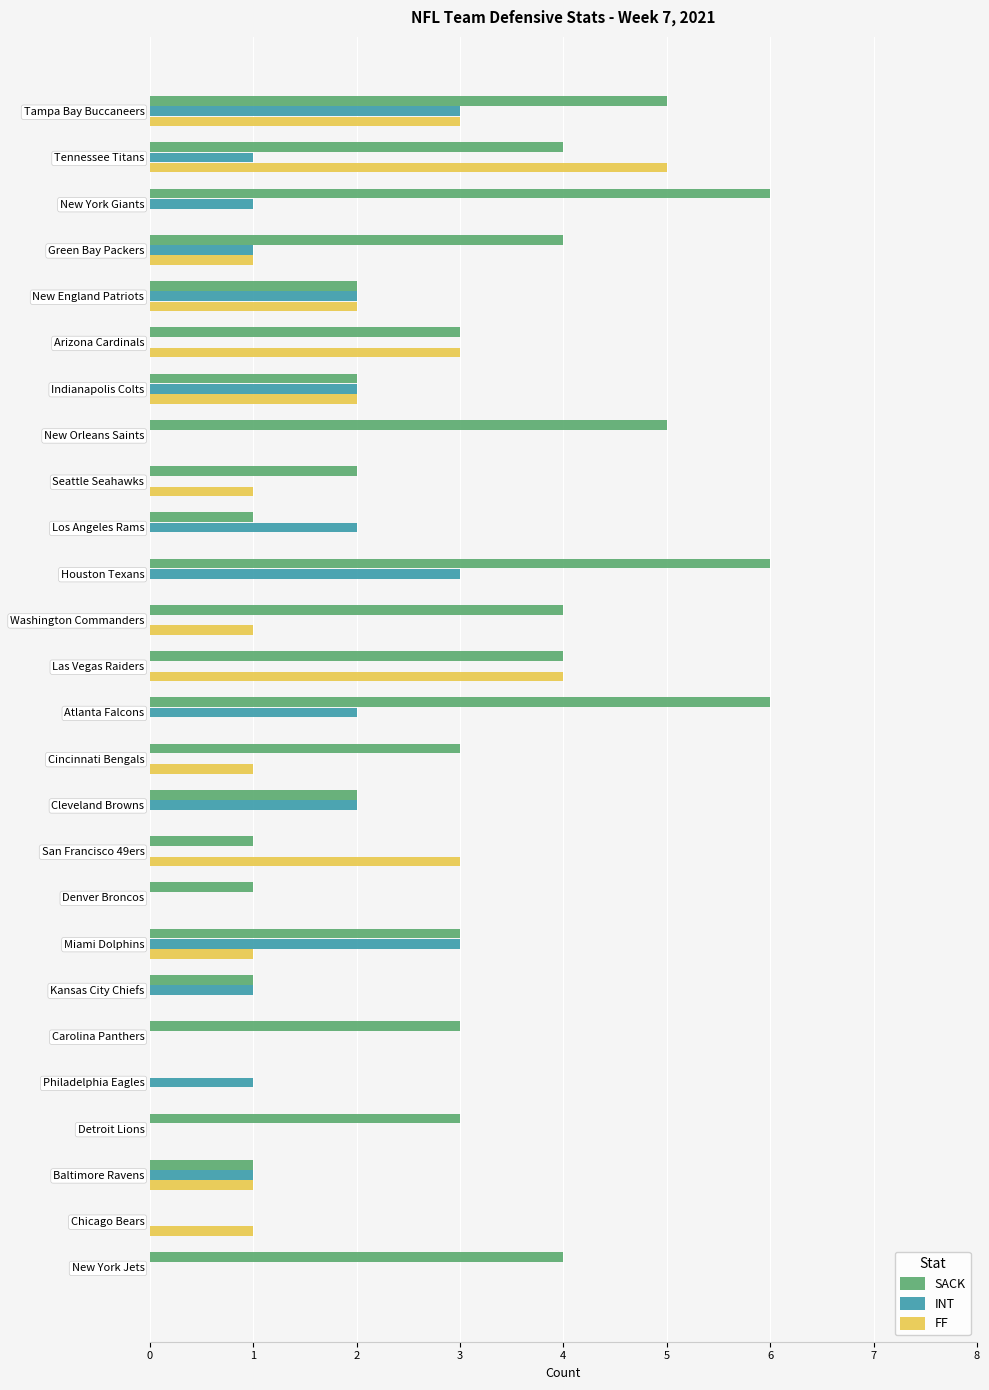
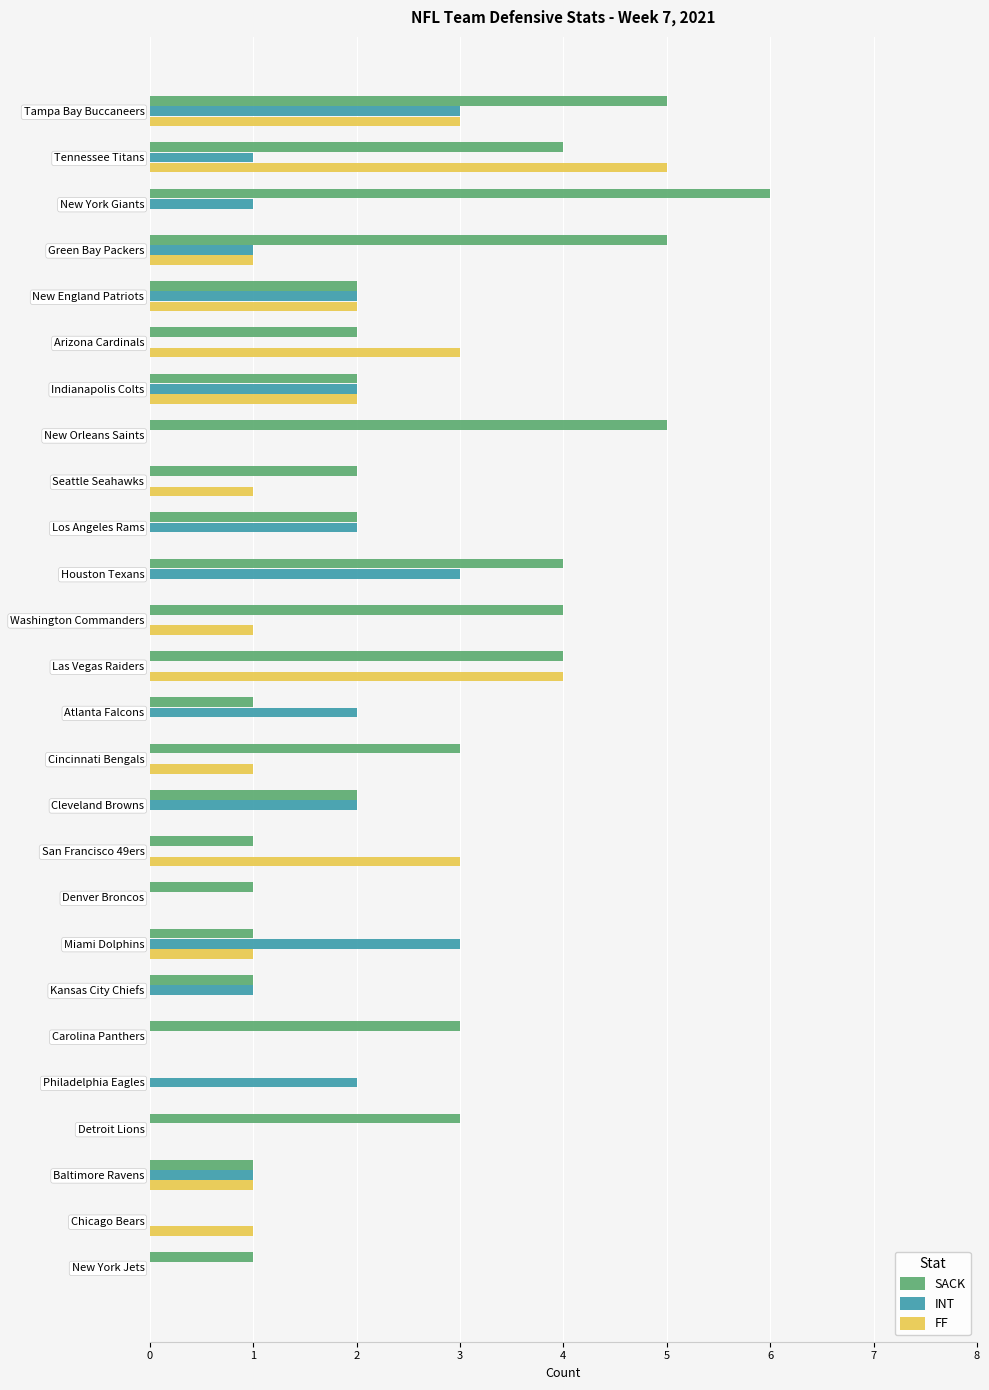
SACK, Green Bay Packers: 4 -> 5
SACK, Arizona Cardinals: 3 -> 2
SACK, Los Angeles Rams: 1 -> 2
SACK, Houston Texans: 6 -> 4
SACK, Atlanta Falcons: 6 -> 1
SACK, Miami Dolphins: 3 -> 1
INT, Philadelphia Eagles: 1 -> 2
SACK, New York Jets: 4 -> 1
